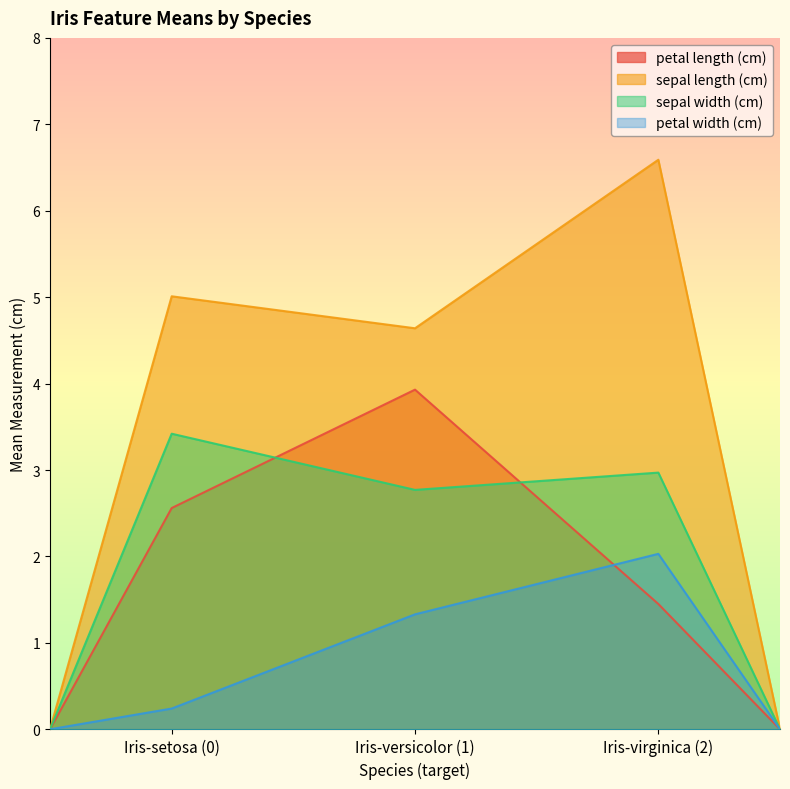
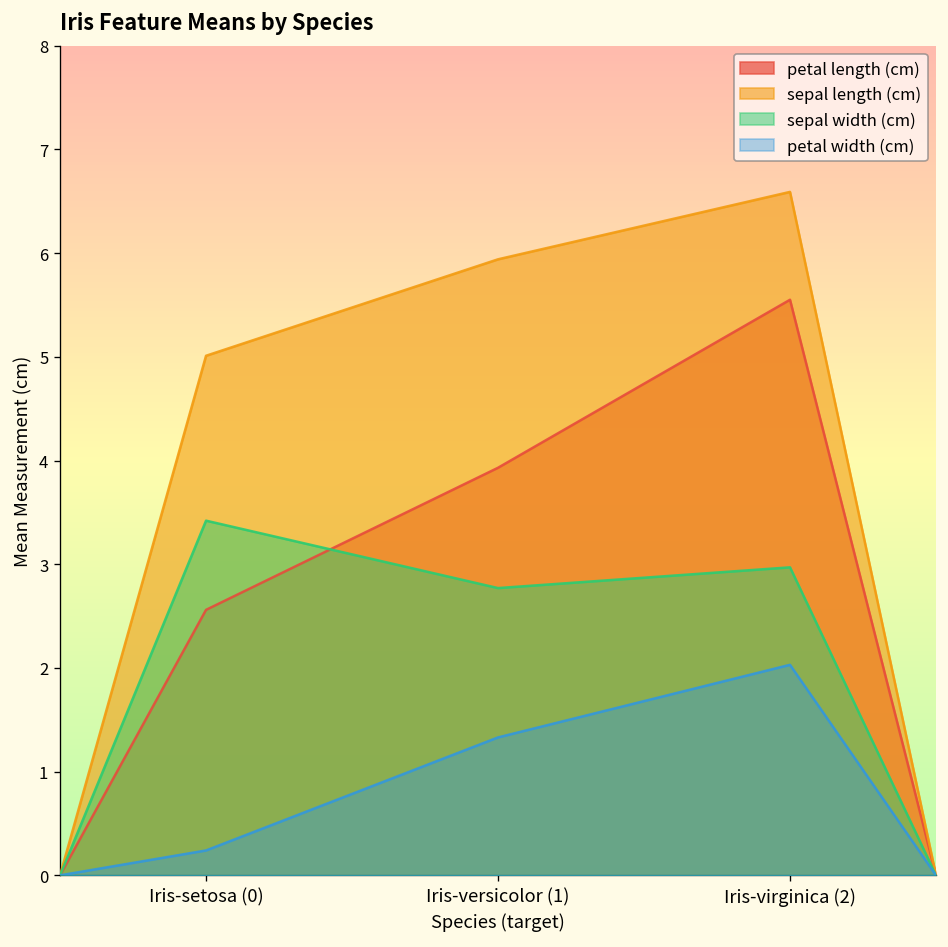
sepal length (cm), Iris-versicolor (1): 4.6 -> 5.9
petal length (cm), Iris-virginica (2): 1.5 -> 5.6
